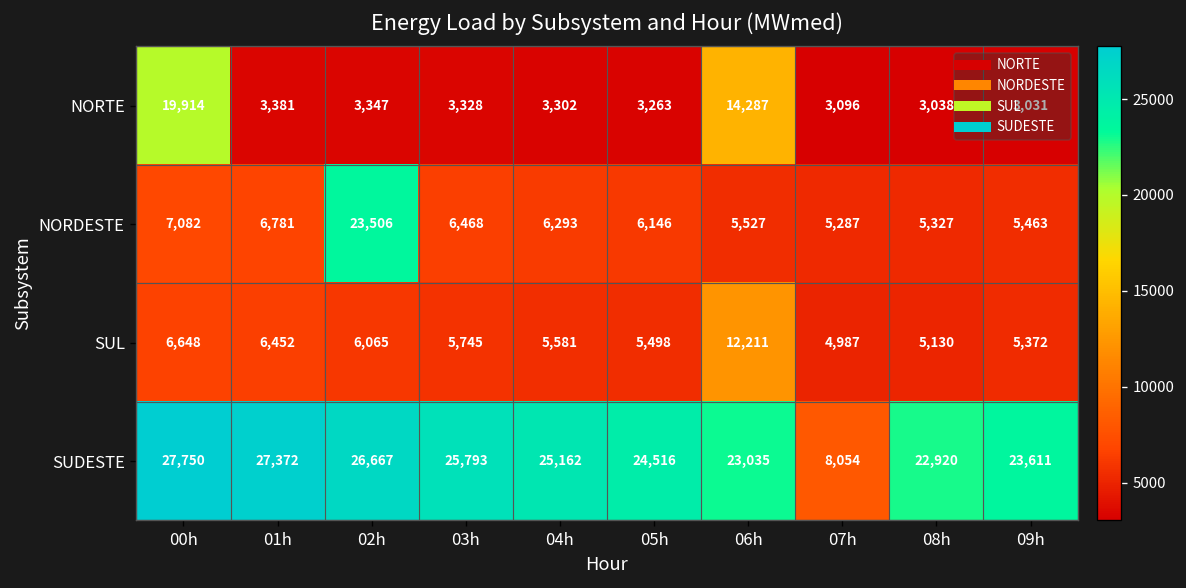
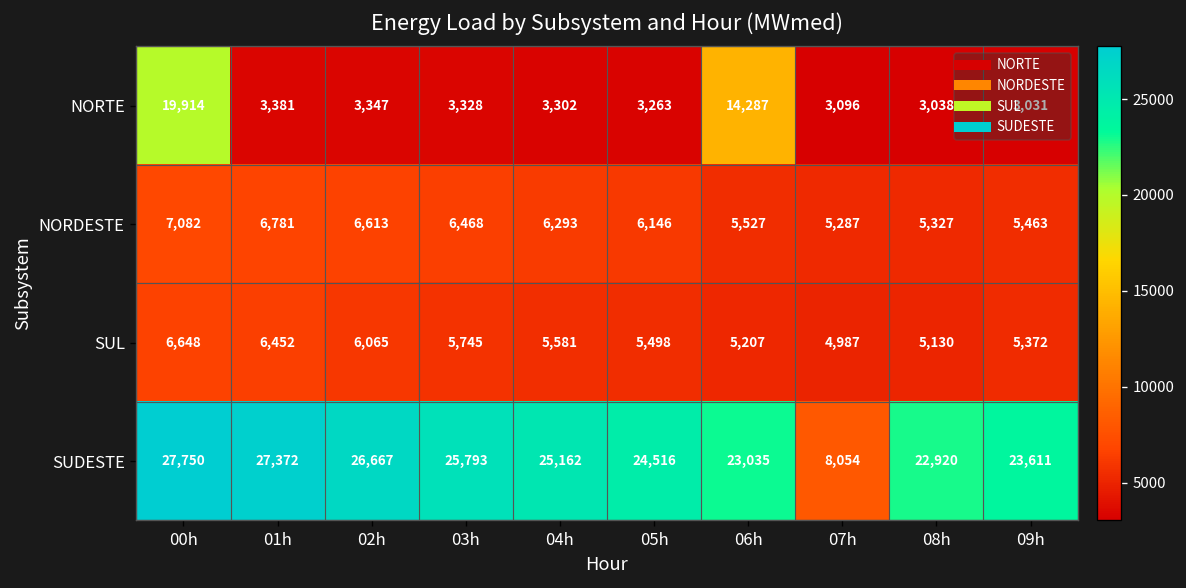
NORDESTE, 02h: 23,506 -> 6,613
SUL, 06h: 12,211 -> 5,207
